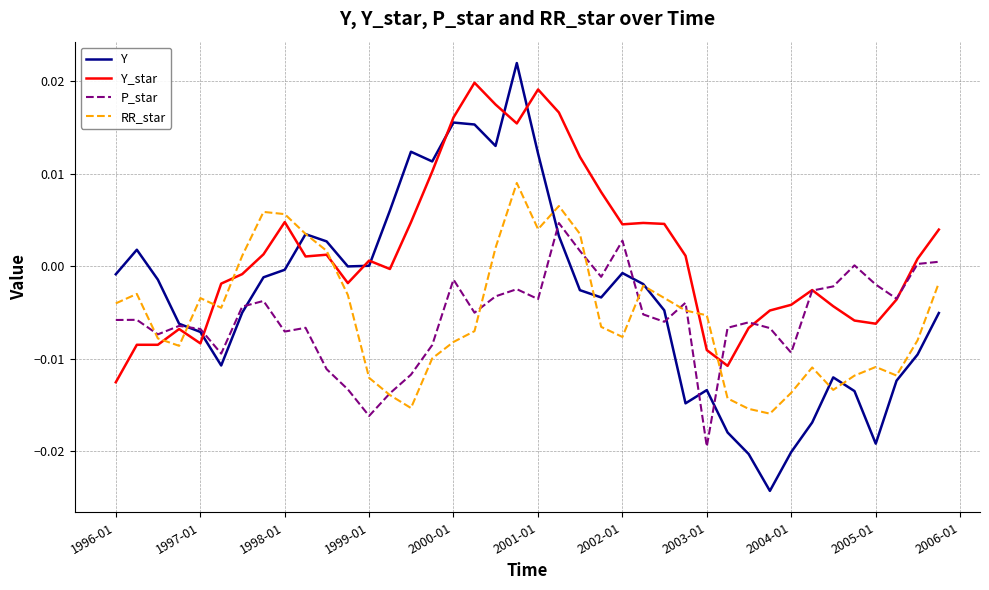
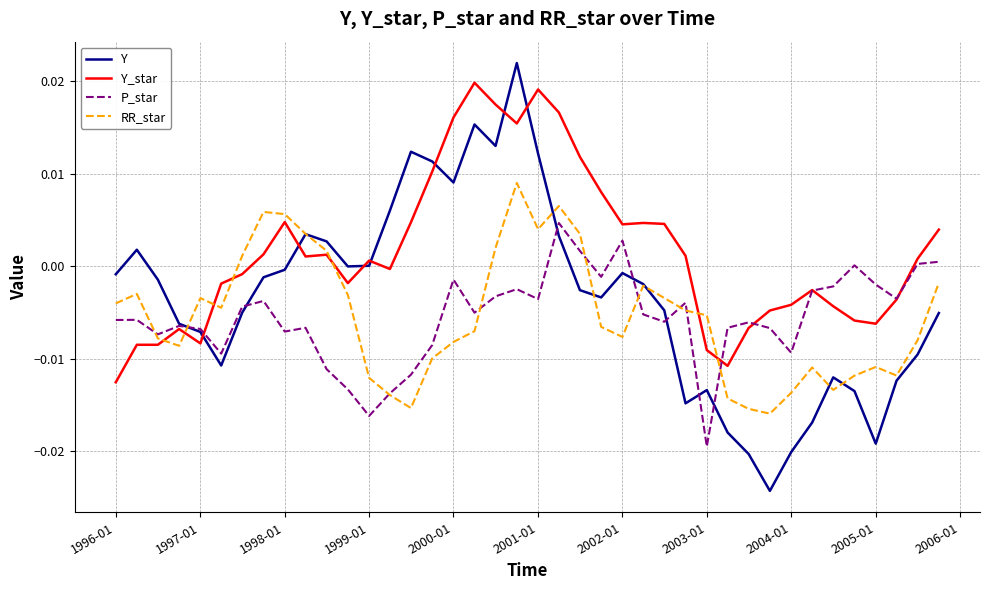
Y, 2000-01: 0.016 -> 0.009
